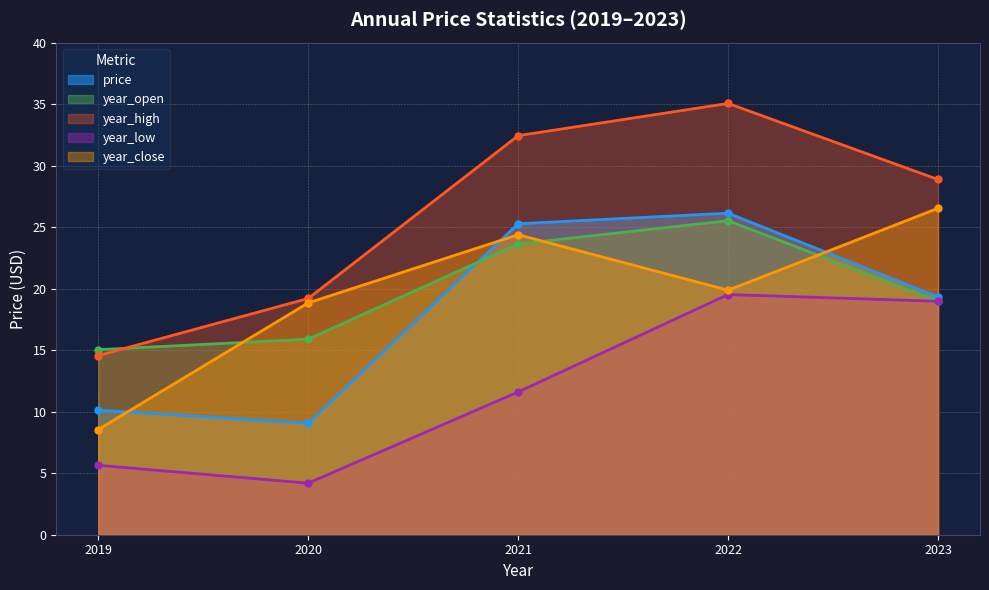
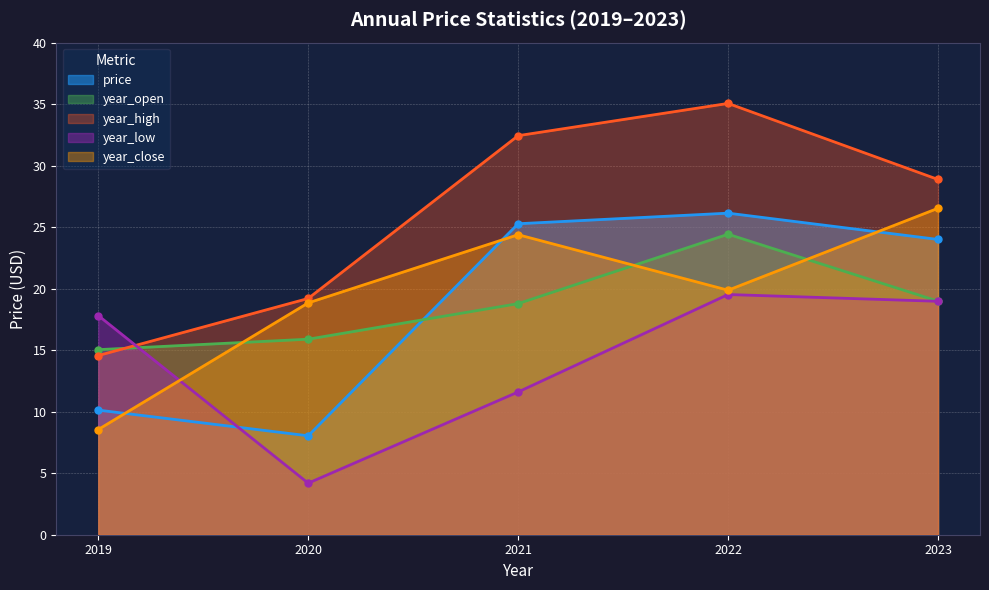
year_low, 2019: 5.6 -> 17.8
price, 2020: 9.1 -> 8.0
year_open, 2021: 23.6 -> 18.8
year_open, 2022: 25.5 -> 24.4
price, 2023: 19.3 -> 24.0
